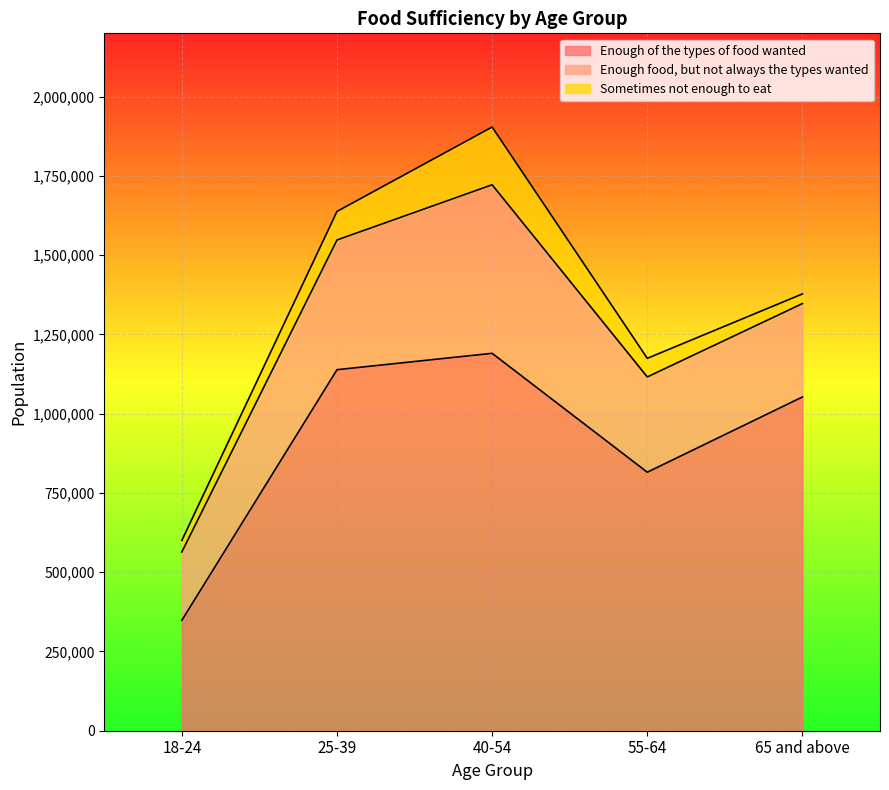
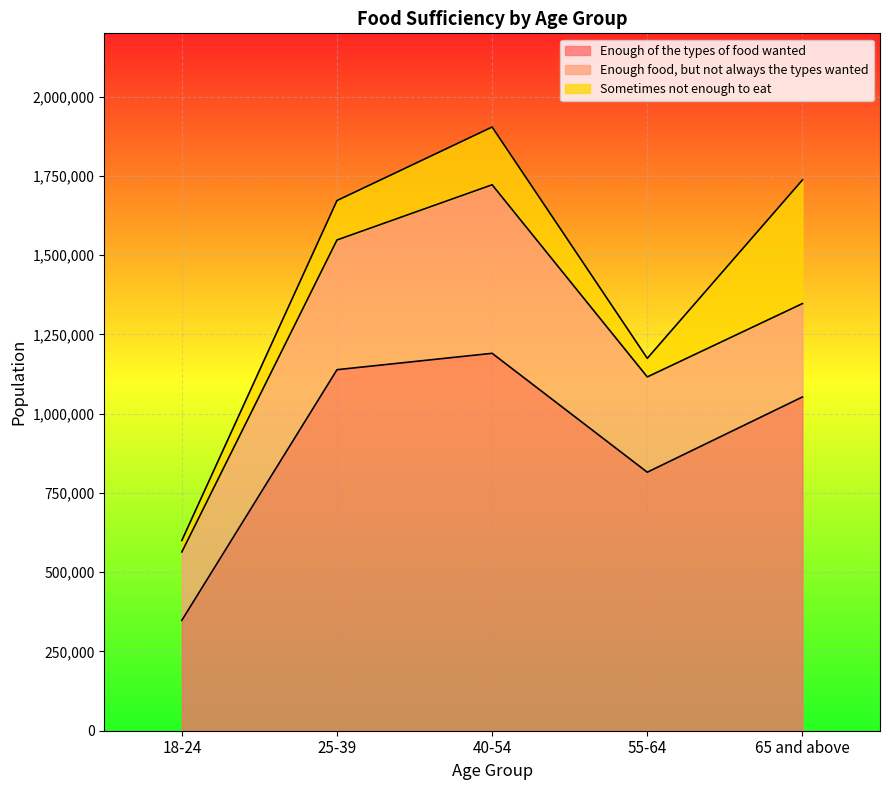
Sometimes not enough to eat, 25-39: 90,000 -> 120,000
Sometimes not enough to eat, 65 and above: 30,000 -> 390,000
